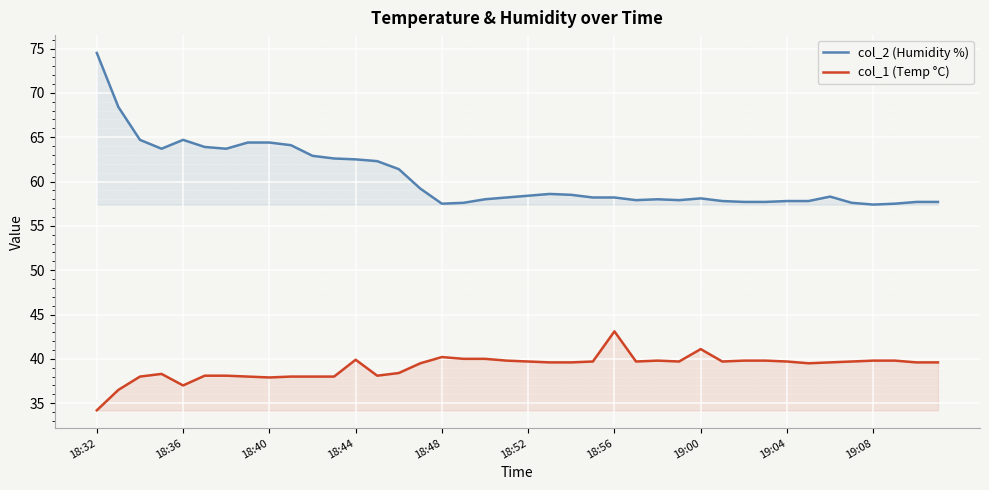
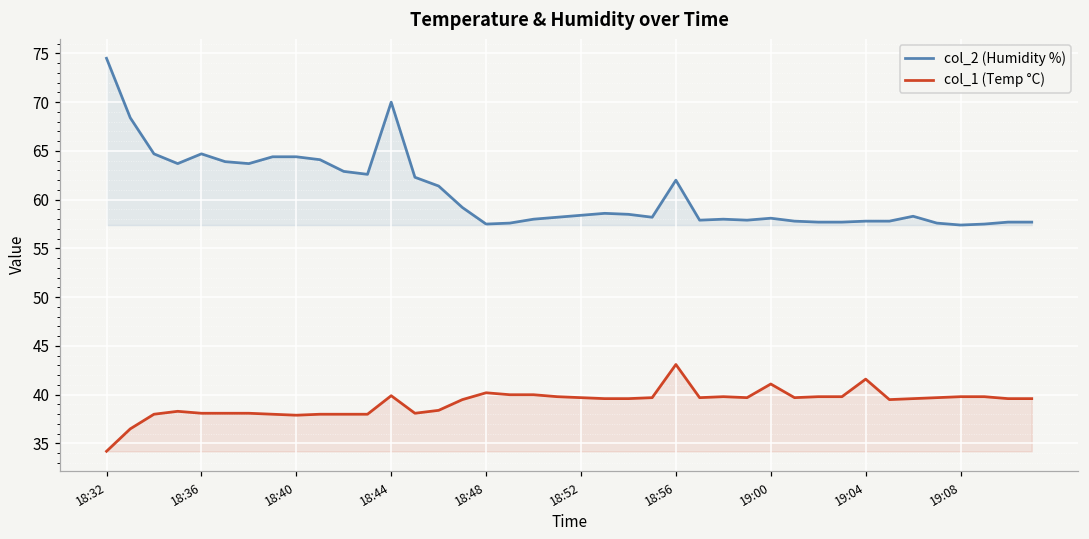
col_1 (Temp °C), 18:36: 37 -> 38
col_2 (Humidity %), 18:44: 63 -> 70
col_2 (Humidity %), 18:56: 58 -> 62
col_1 (Temp °C), 19:04: 40 -> 42
